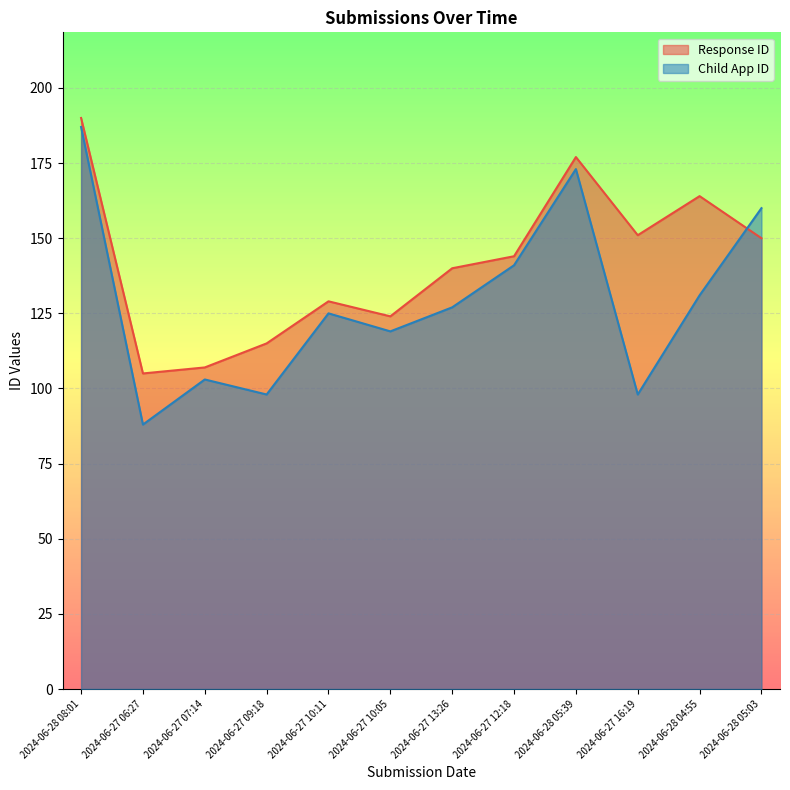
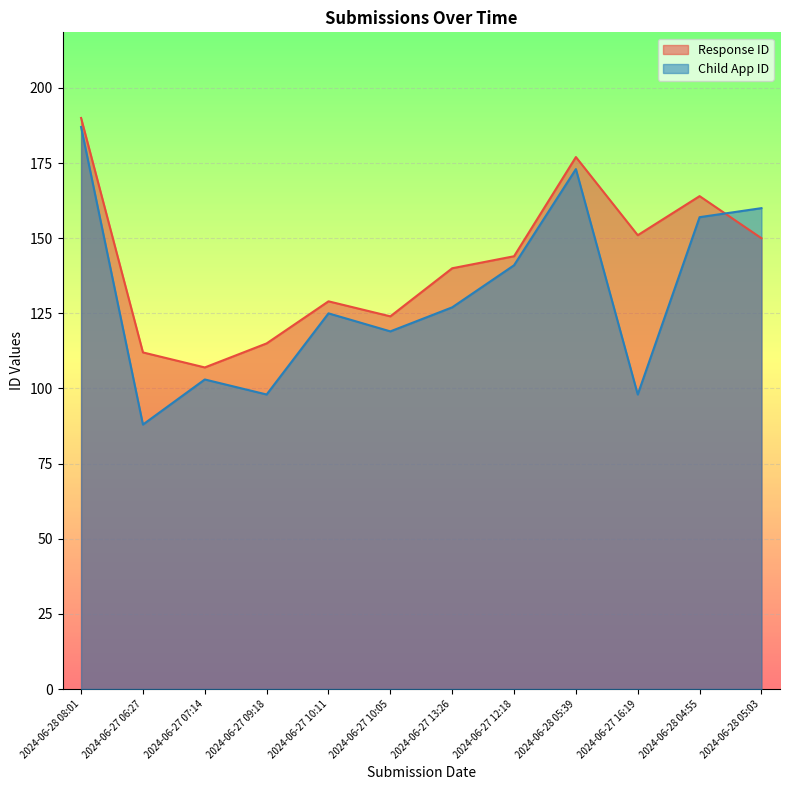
Response ID, 2024-06-27 06:27: 105 -> 112
Child App ID, 2024-06-28 04:55: 131 -> 157
